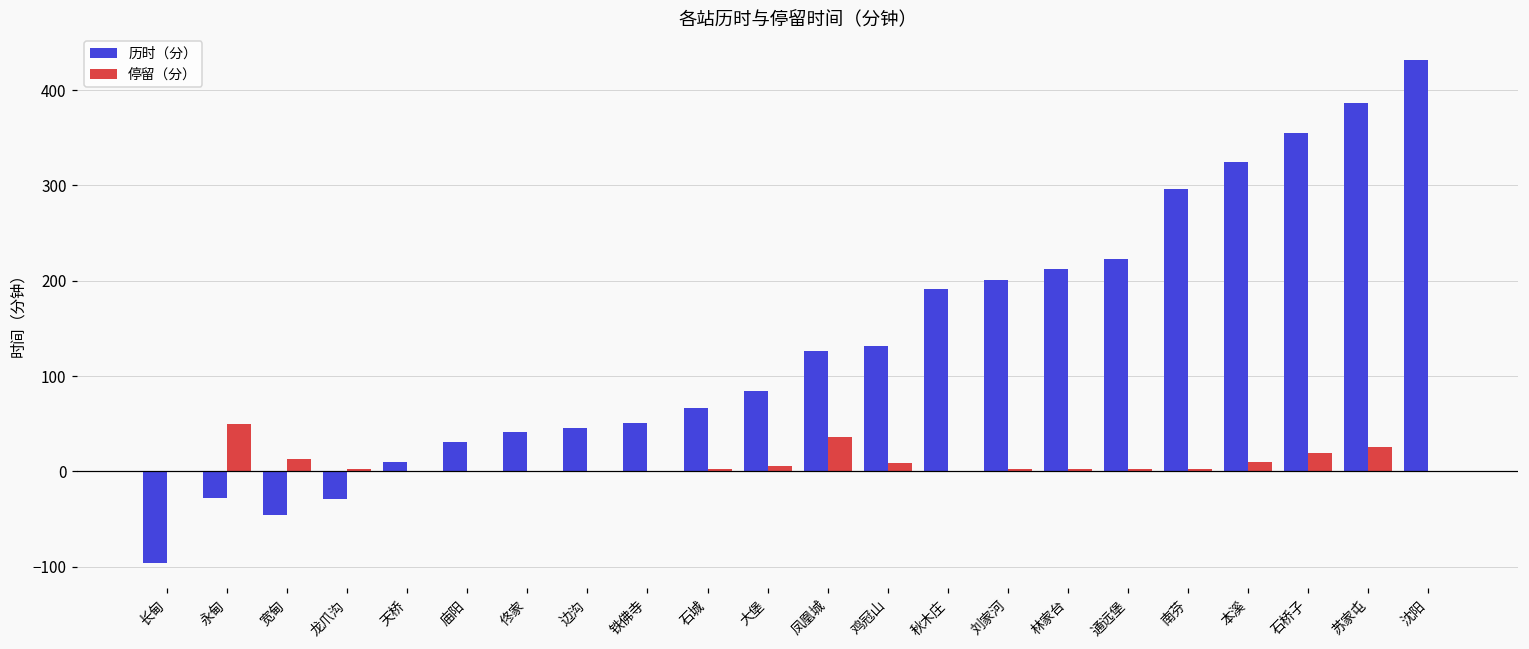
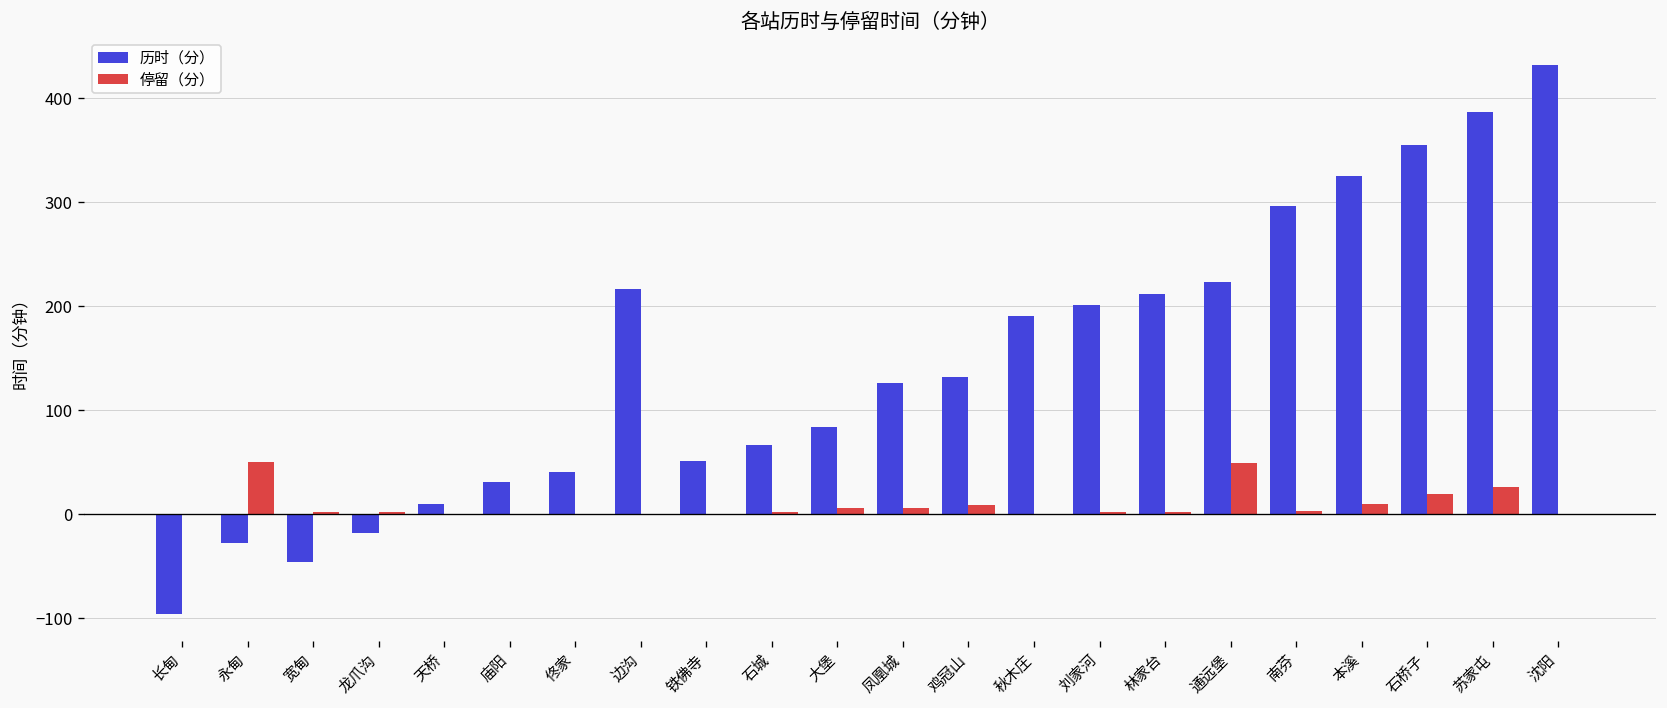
停留（分）, 宽甸: 10 -> 0
历时（分）, 龙爪沟: -30 -> -20
历时（分）, 边沟: 50 -> 220
停留（分）, 凤凰城: 40 -> 10
停留（分）, 通远堡: 0 -> 50
